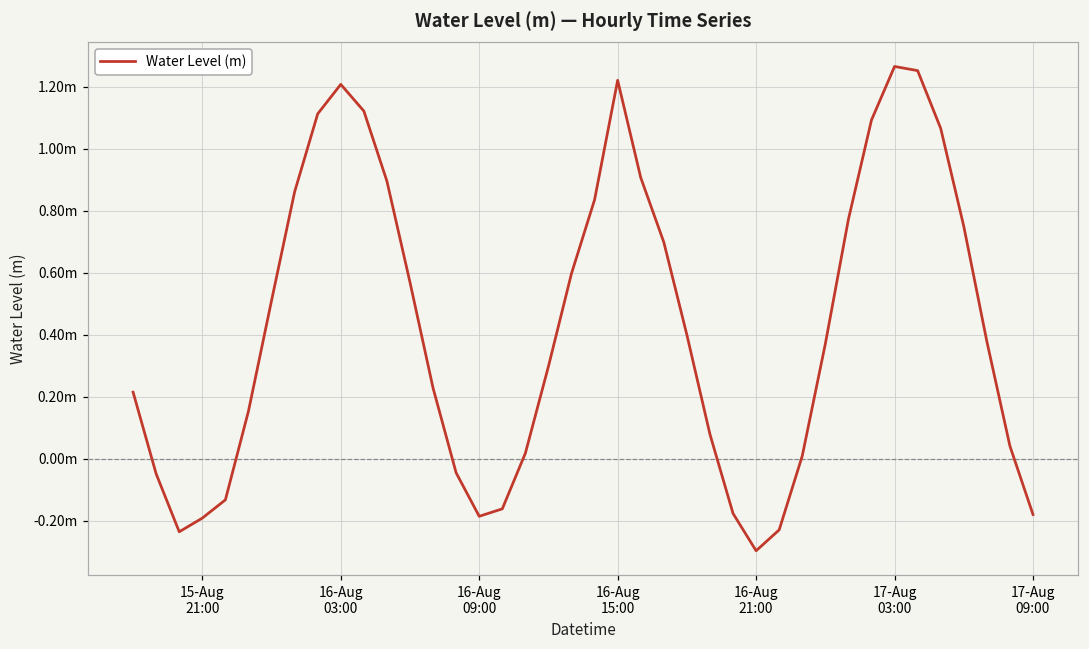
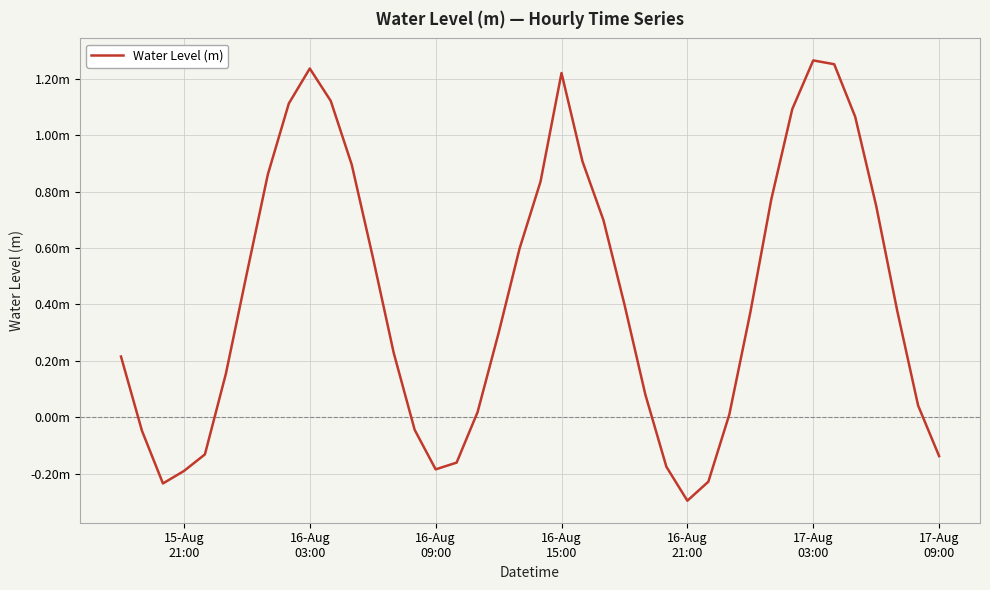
16-Aug 03:00: 1.21m -> 1.24m
17-Aug 09:00: -0.18m -> -0.14m
